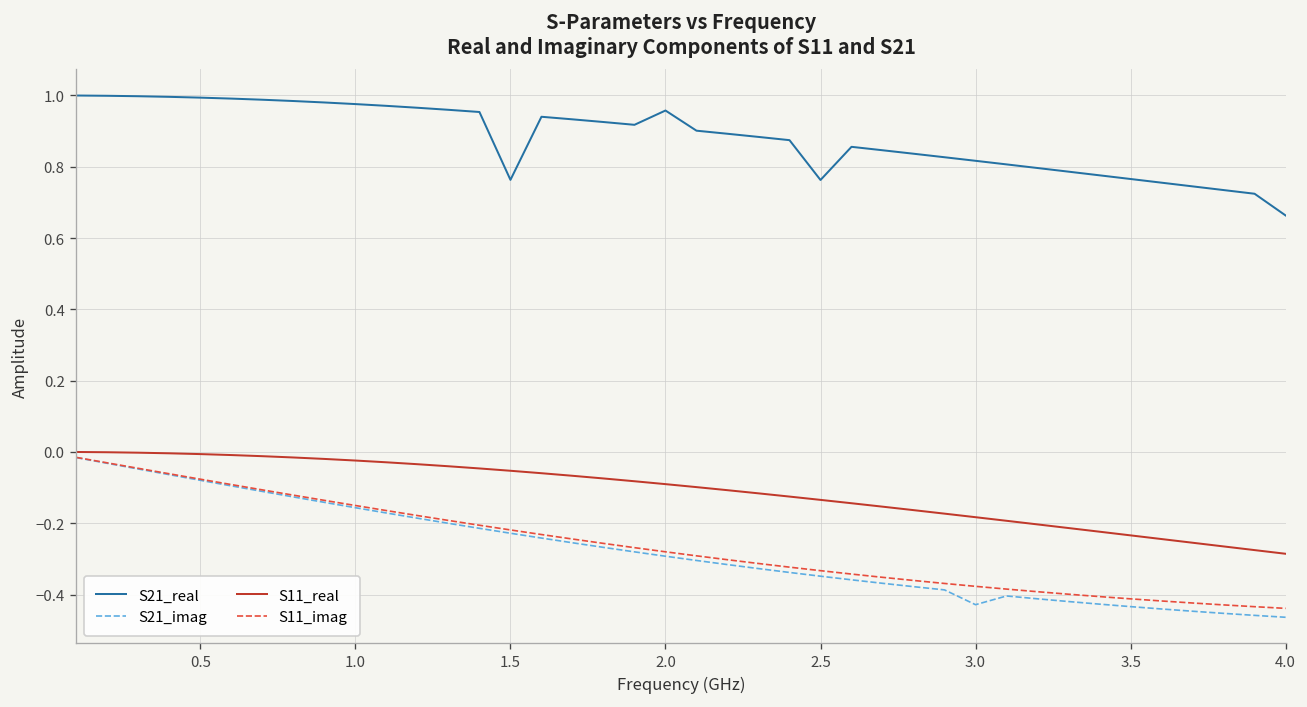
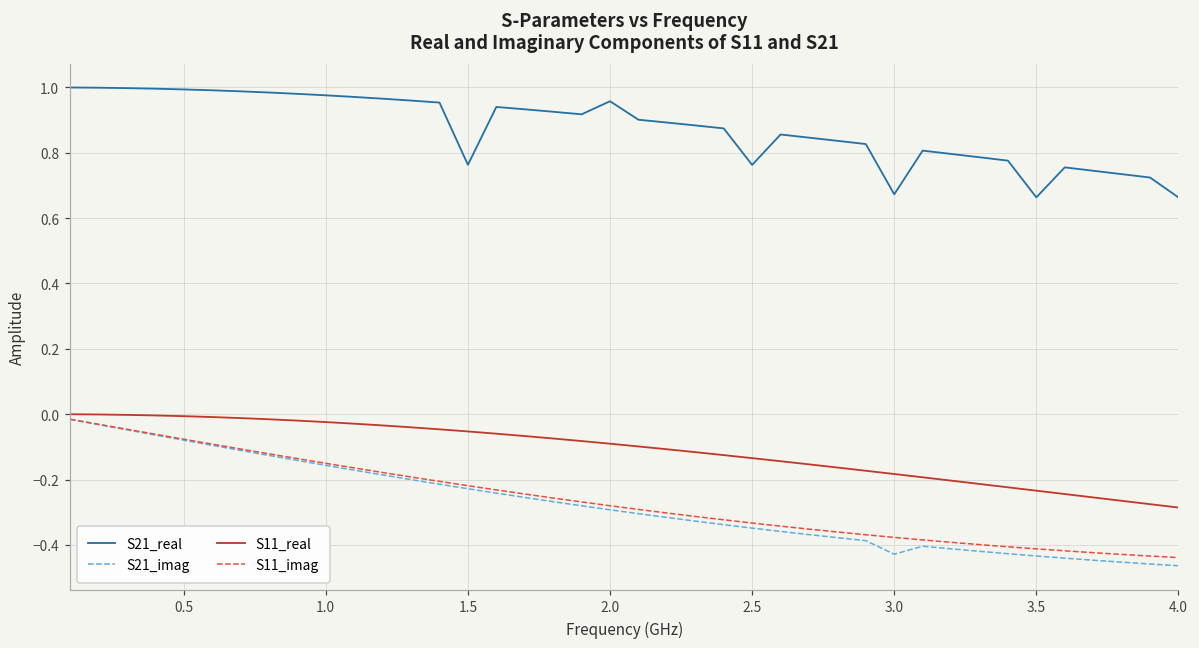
S21_real, 3.0: 0.82 -> 0.67
S21_real, 3.5: 0.77 -> 0.66
